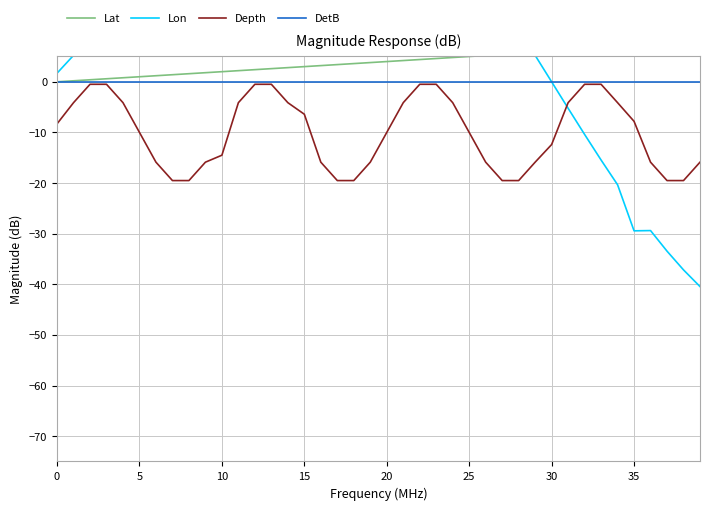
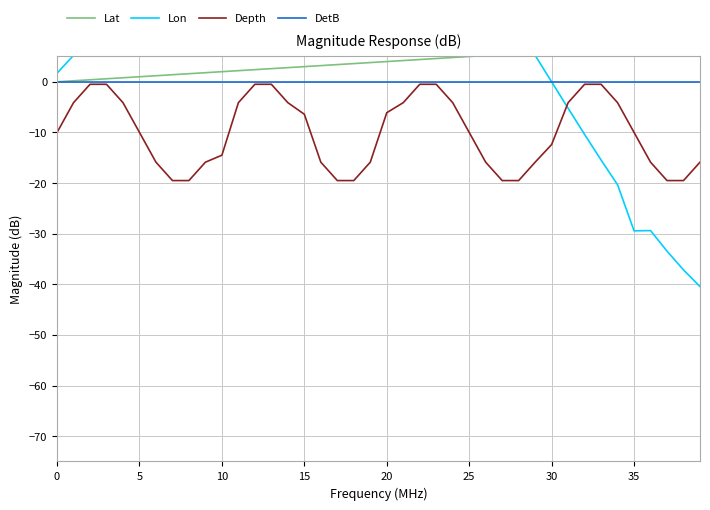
Depth, 0: -8 -> -10
Depth, 20: -10 -> -6
Depth, 35: -8 -> -10
